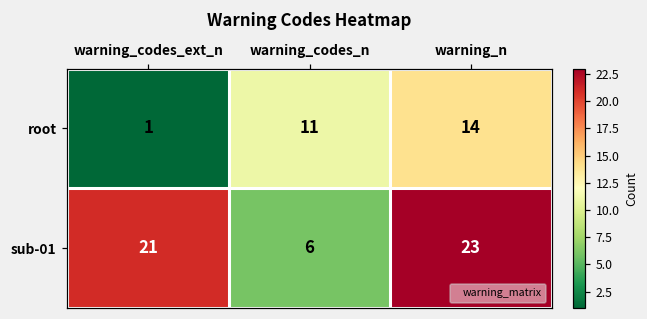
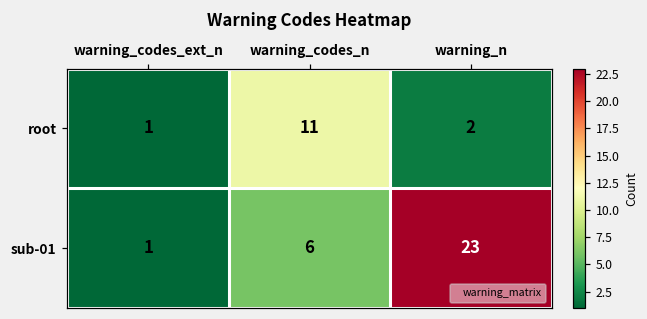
root, warning_n: 14 -> 2
sub-01, warning_codes_ext_n: 21 -> 1
